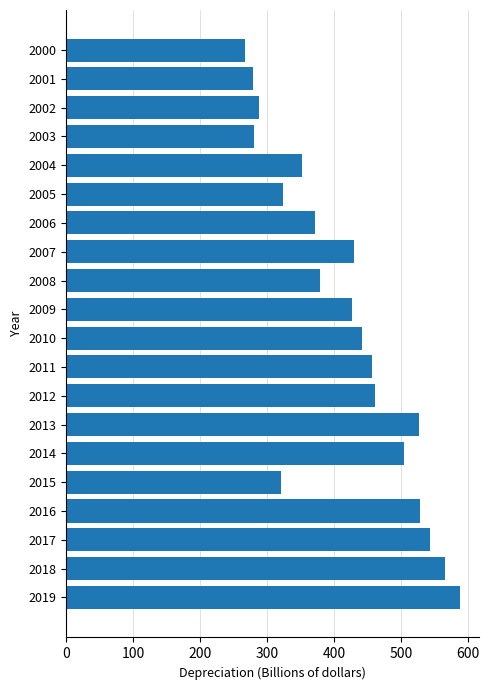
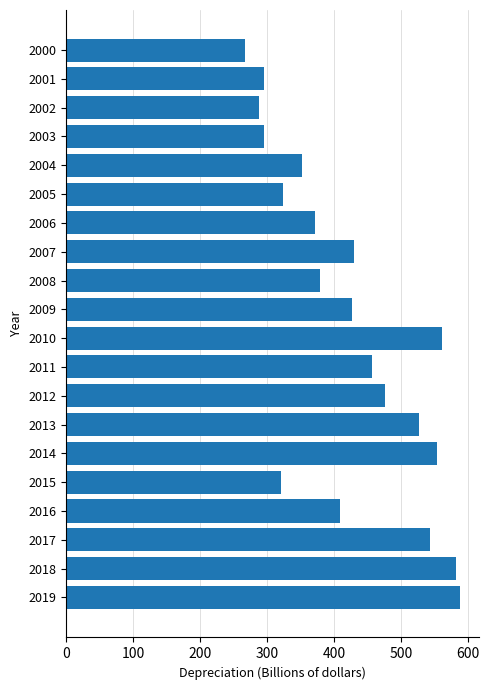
2001: 280 -> 300
2003: 280 -> 300
2010: 440 -> 560
2012: 460 -> 480
2014: 500 -> 550
2016: 530 -> 410
2018: 570 -> 580
